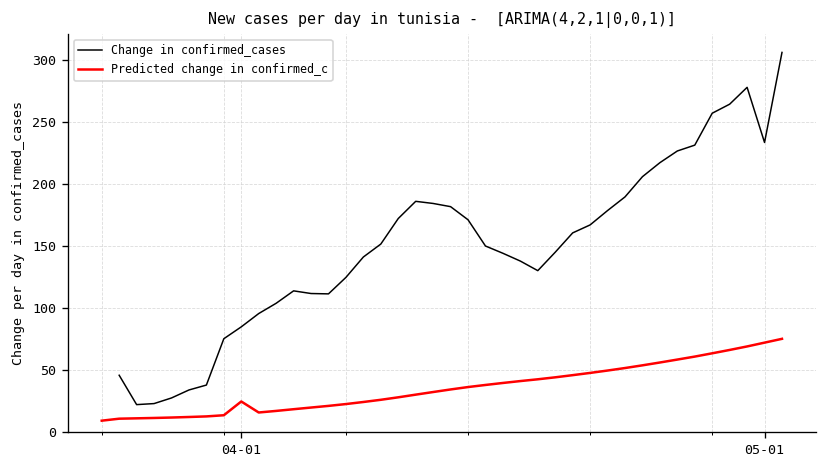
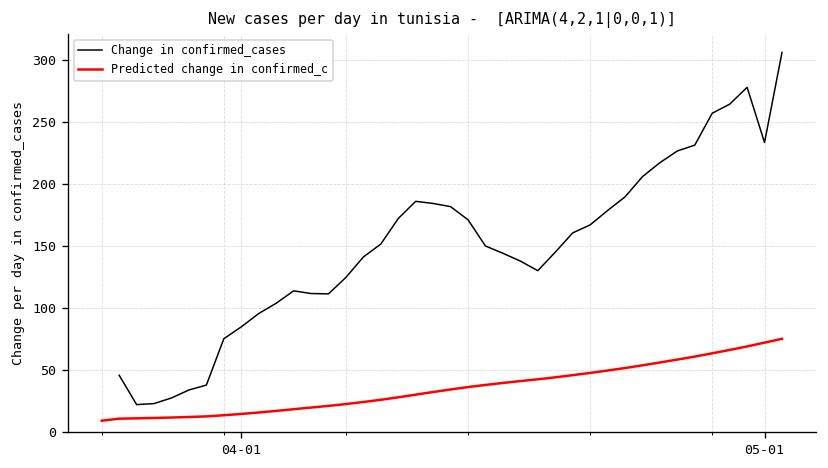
Predicted change in confirmed_c, 04-01: 25 -> 15
